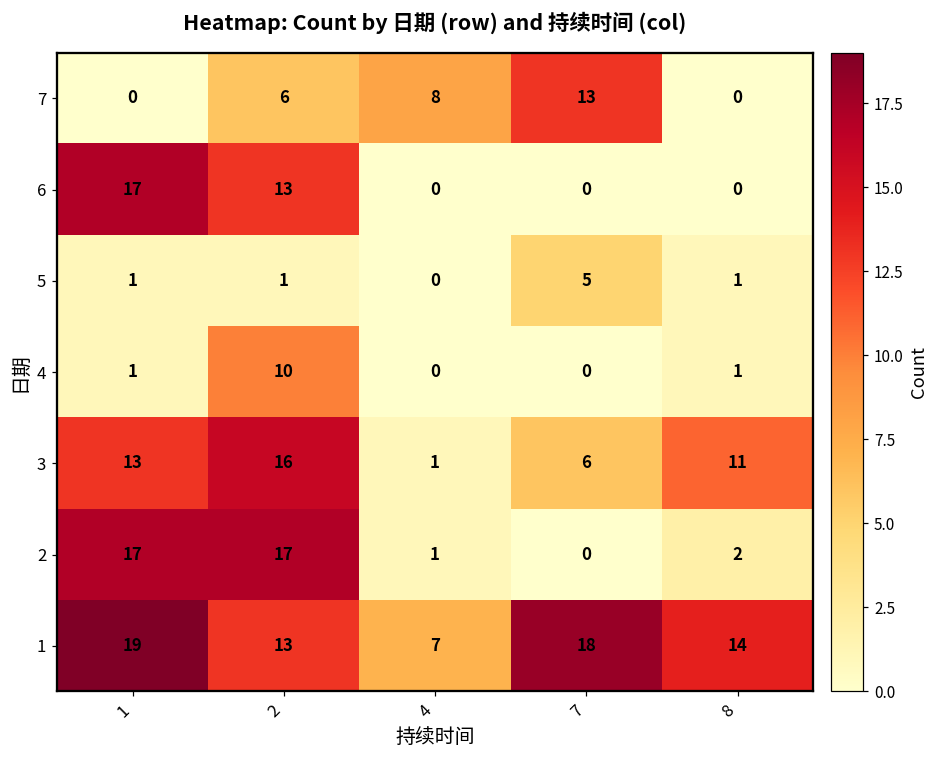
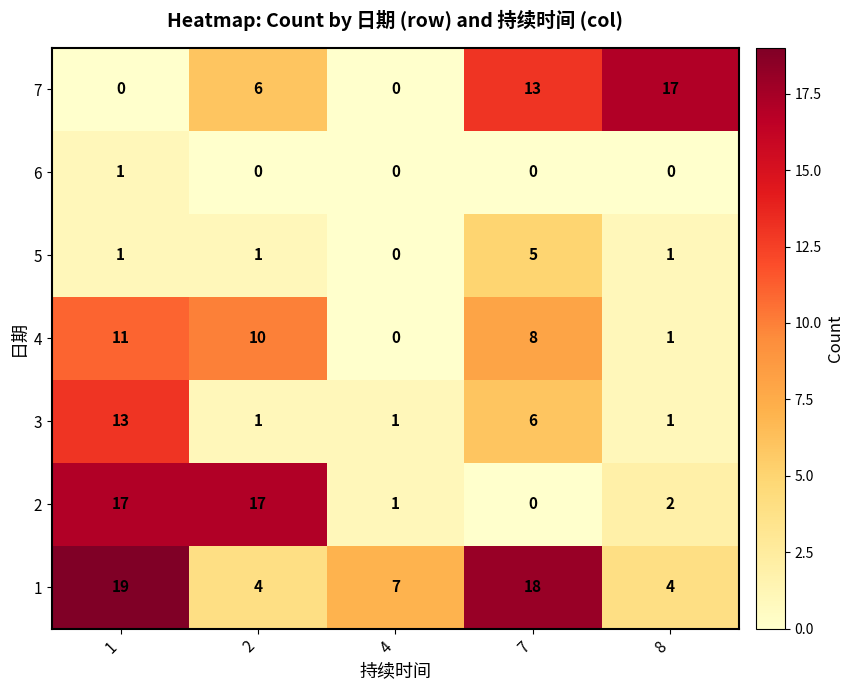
7, 4: 8 -> 0
7, 8: 0 -> 17
6, 1: 17 -> 1
6, 2: 13 -> 0
4, 1: 1 -> 11
4, 7: 0 -> 8
3, 2: 16 -> 1
3, 8: 11 -> 1
1, 2: 13 -> 4
1, 8: 14 -> 4
